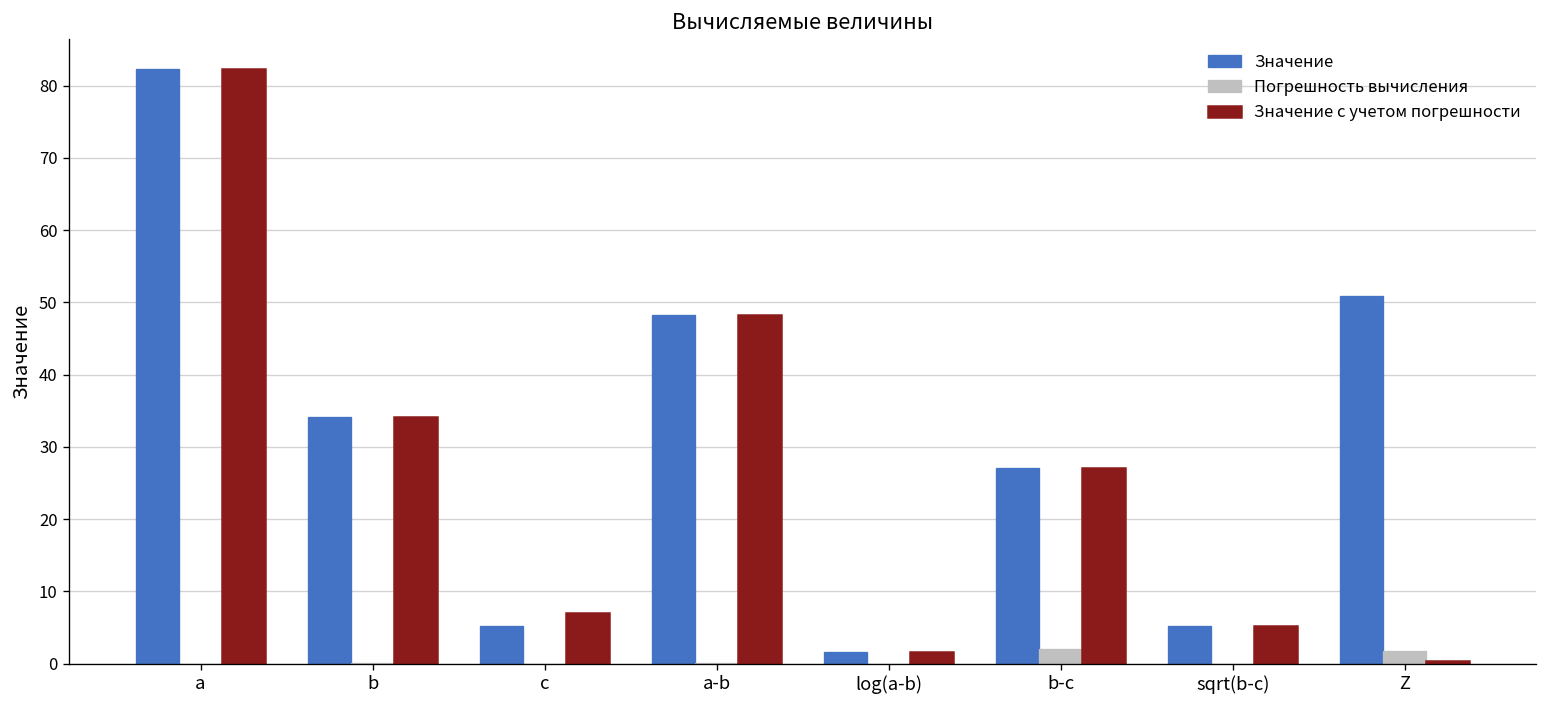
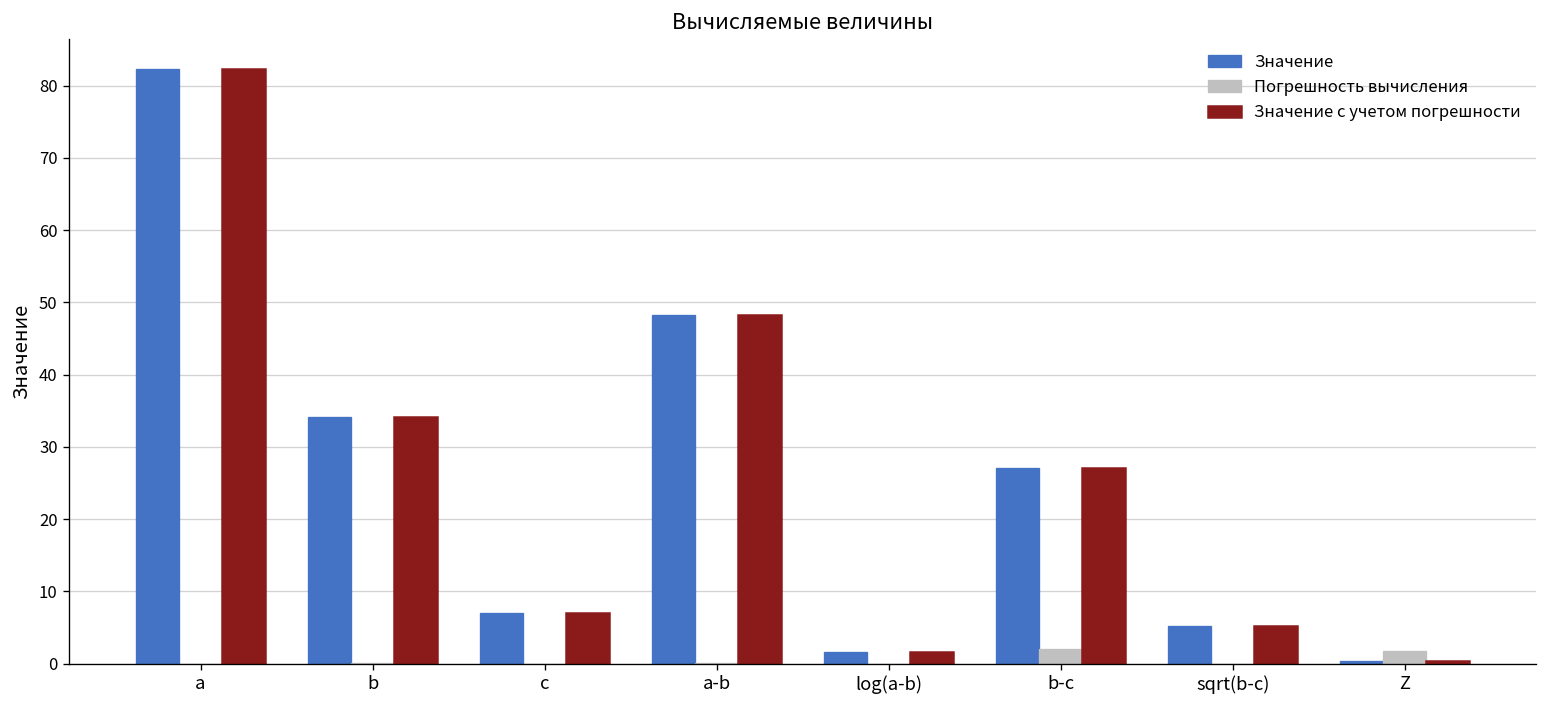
Значение, c: 5 -> 7
Значение, Z: 51 -> 0
